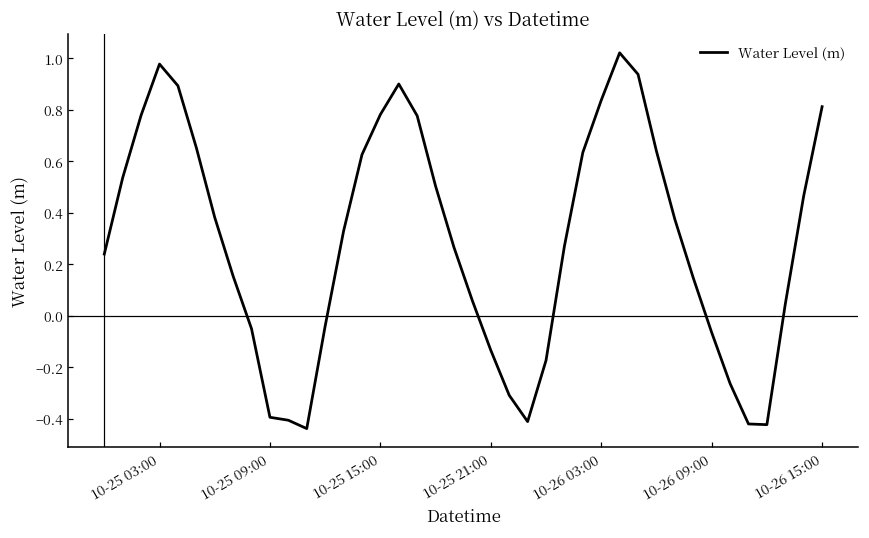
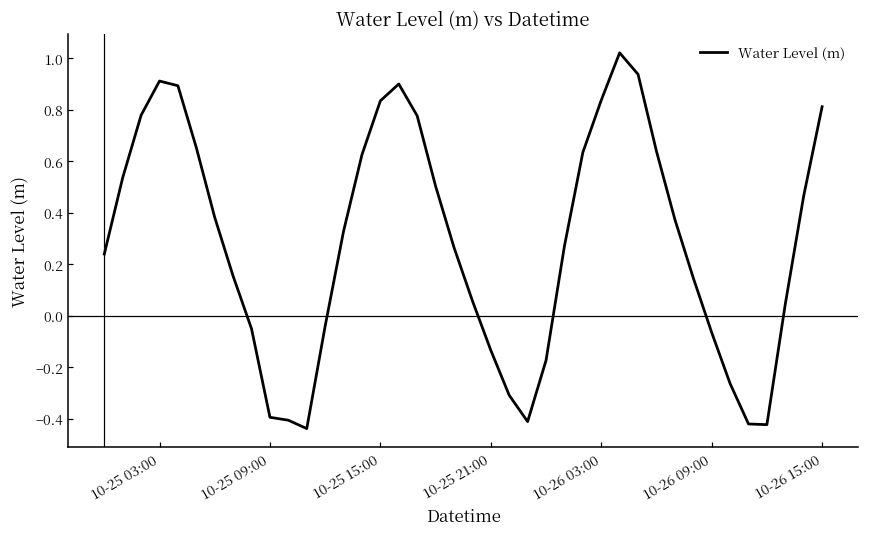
10-25 03:00: 0.98 -> 0.91
10-25 15:00: 0.78 -> 0.84
